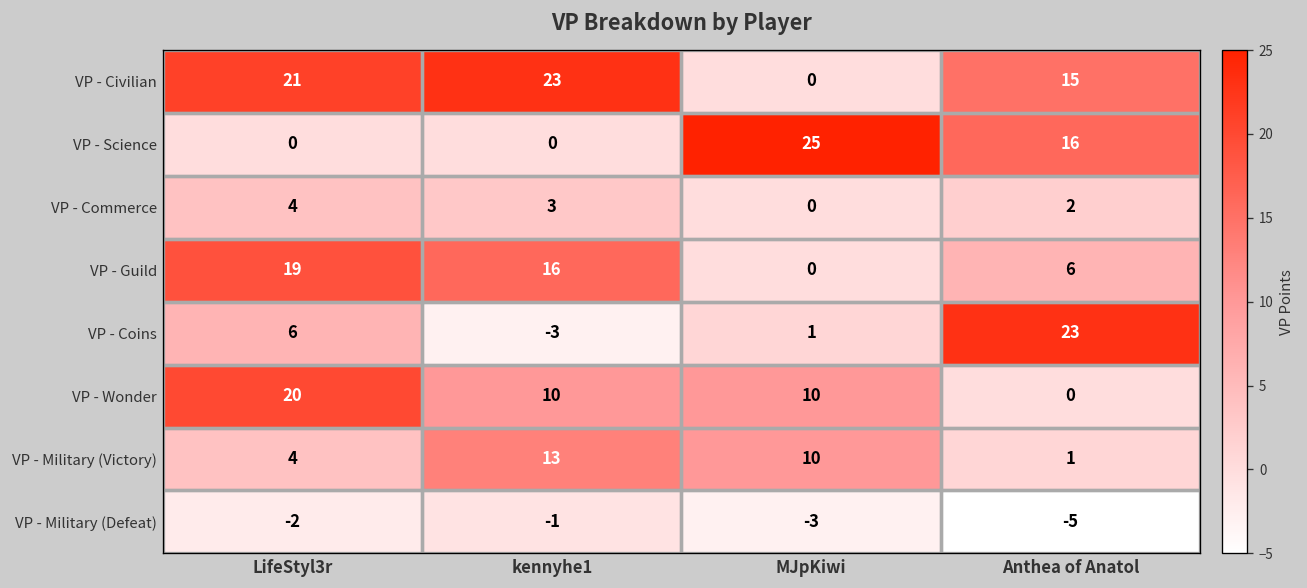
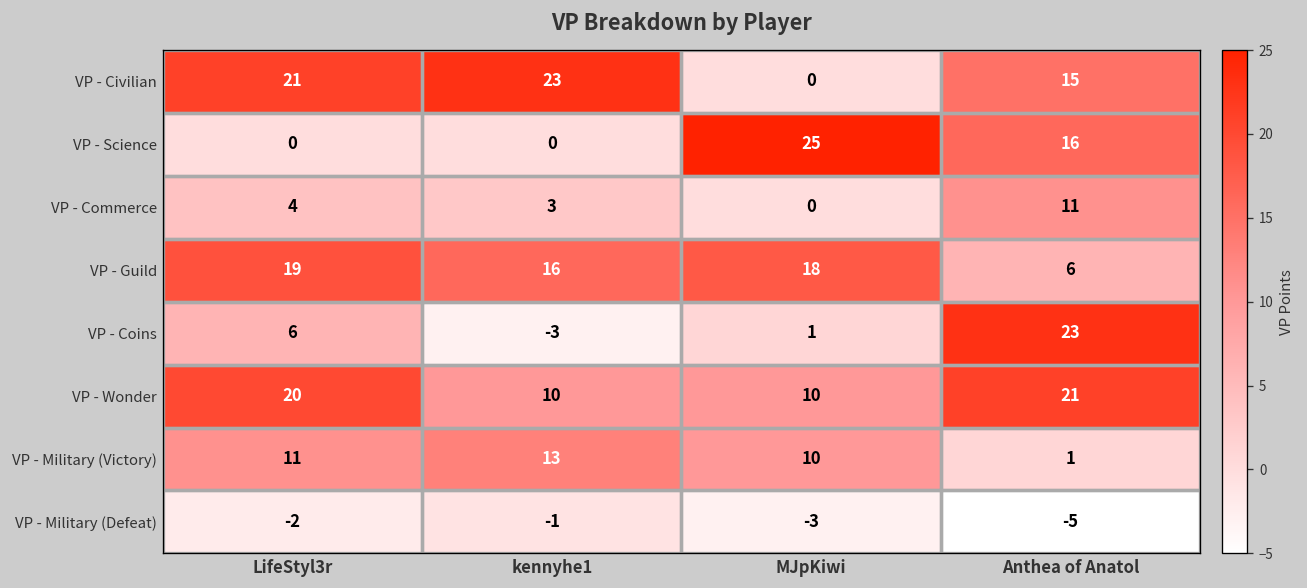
VP - Commerce, Anthea of Anatol: 2 -> 11
VP - Guild, MJpKiwi: 0 -> 18
VP - Wonder, Anthea of Anatol: 0 -> 21
VP - Military (Victory), LifeStyl3r: 4 -> 11
